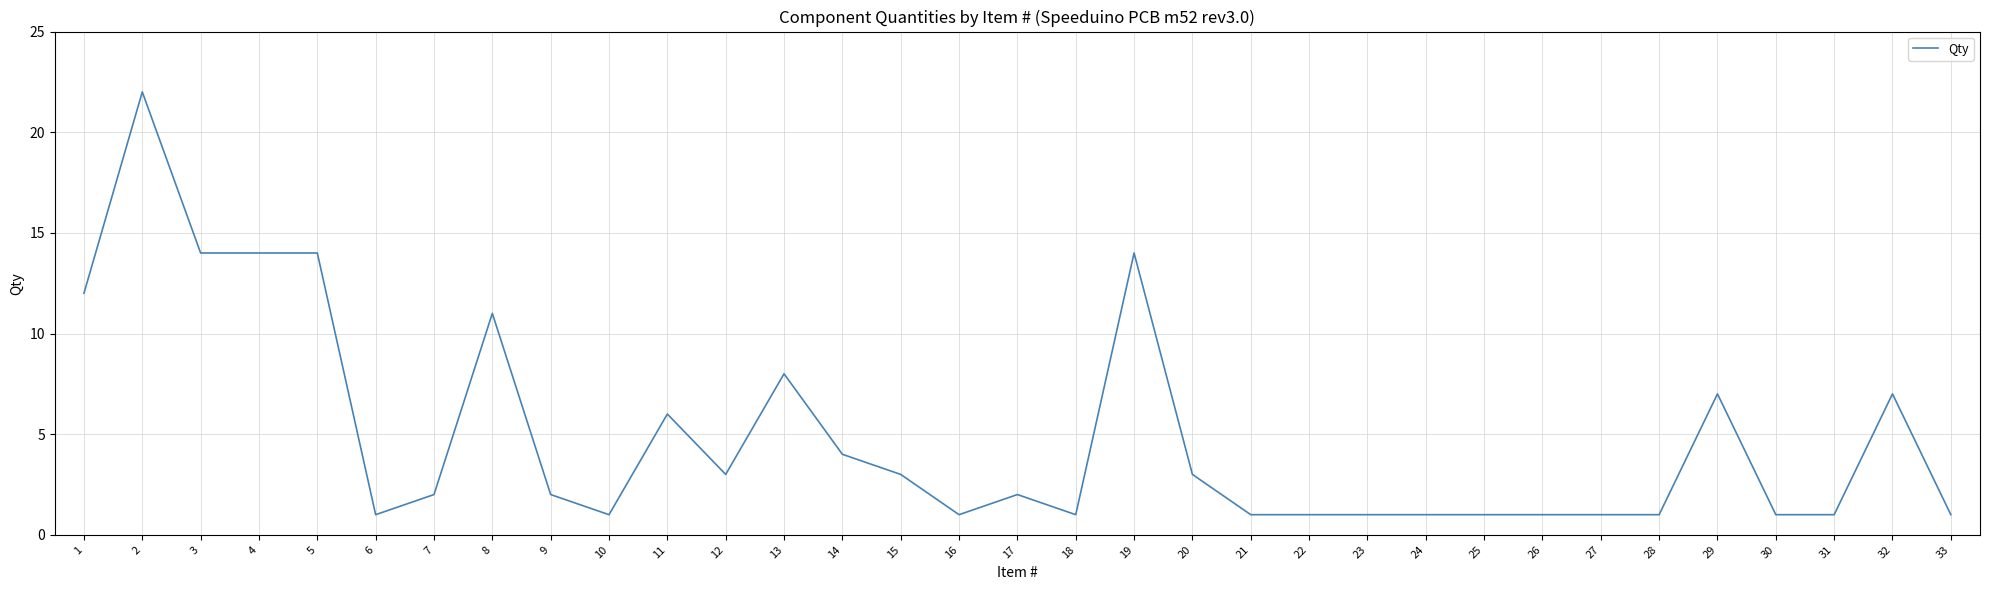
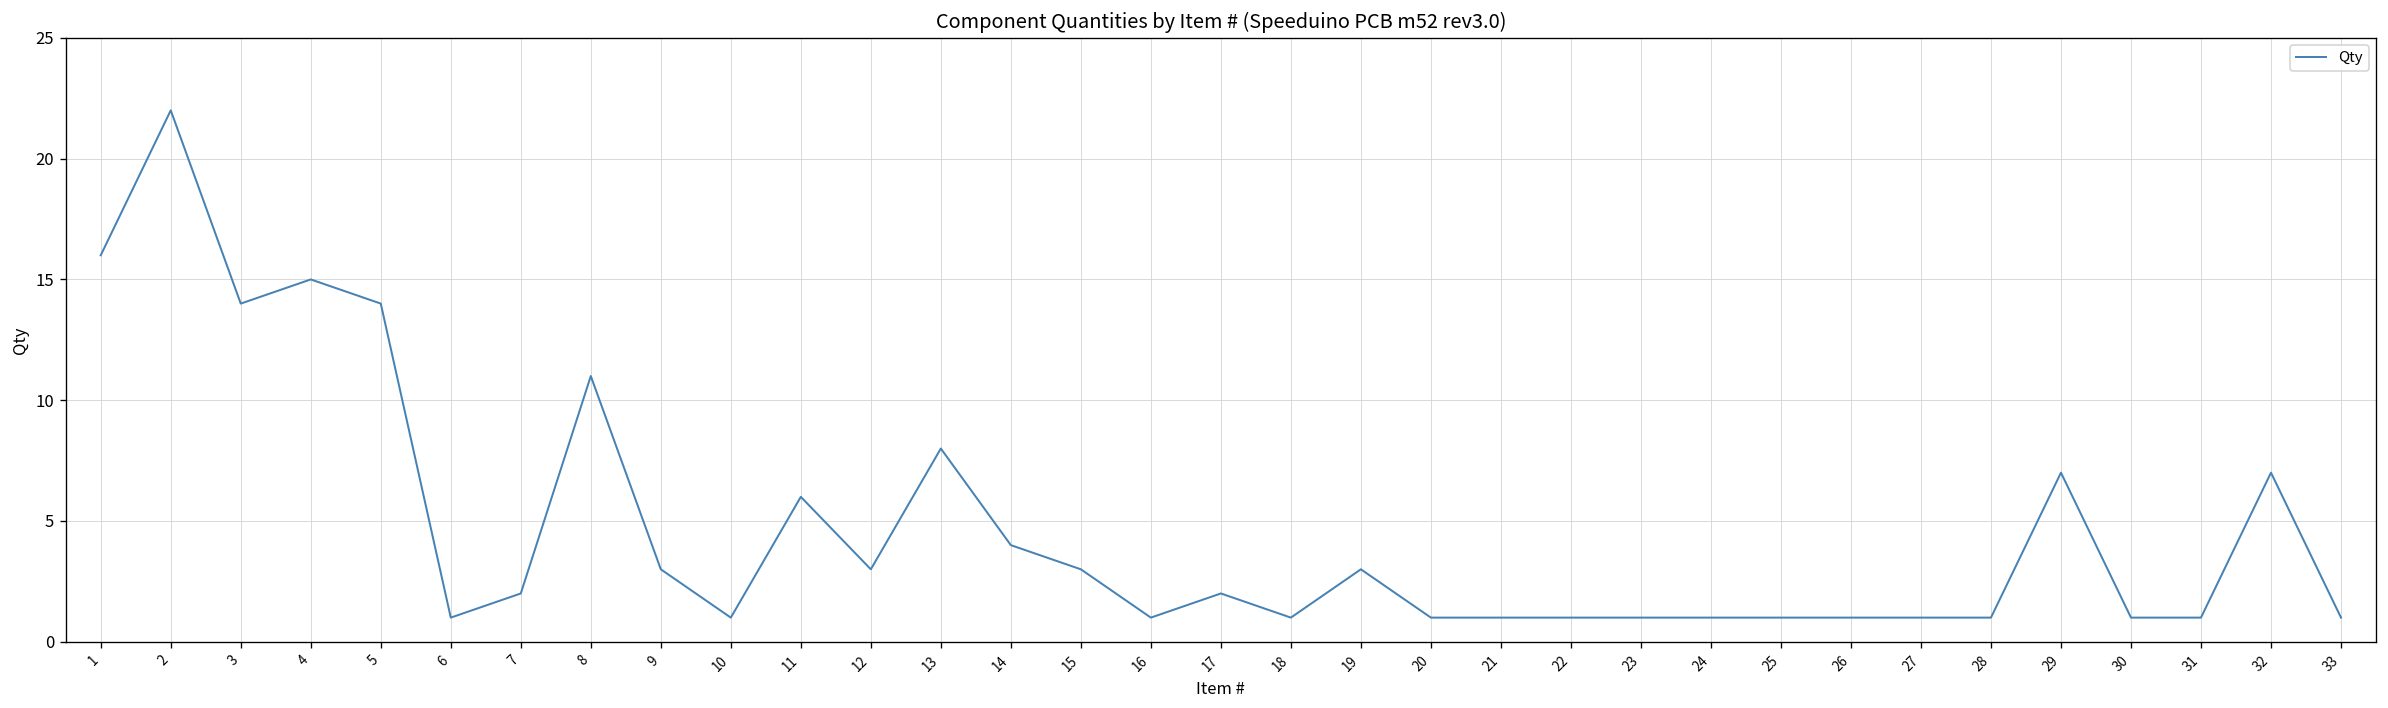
1: 12 -> 16
4: 14 -> 15
9: 2 -> 3
19: 14 -> 3
20: 3 -> 1
